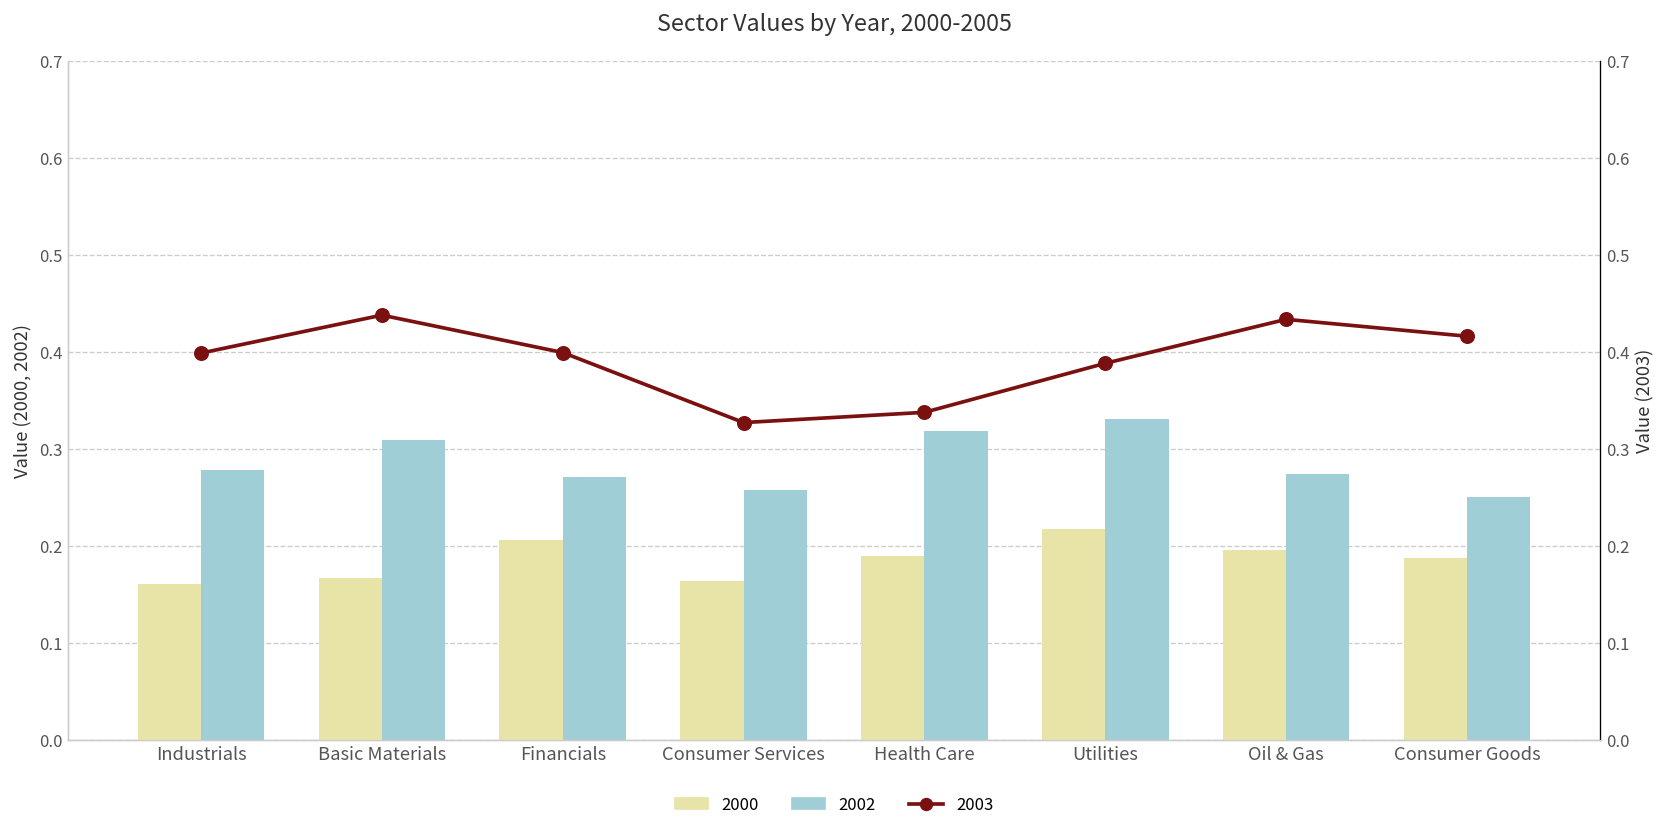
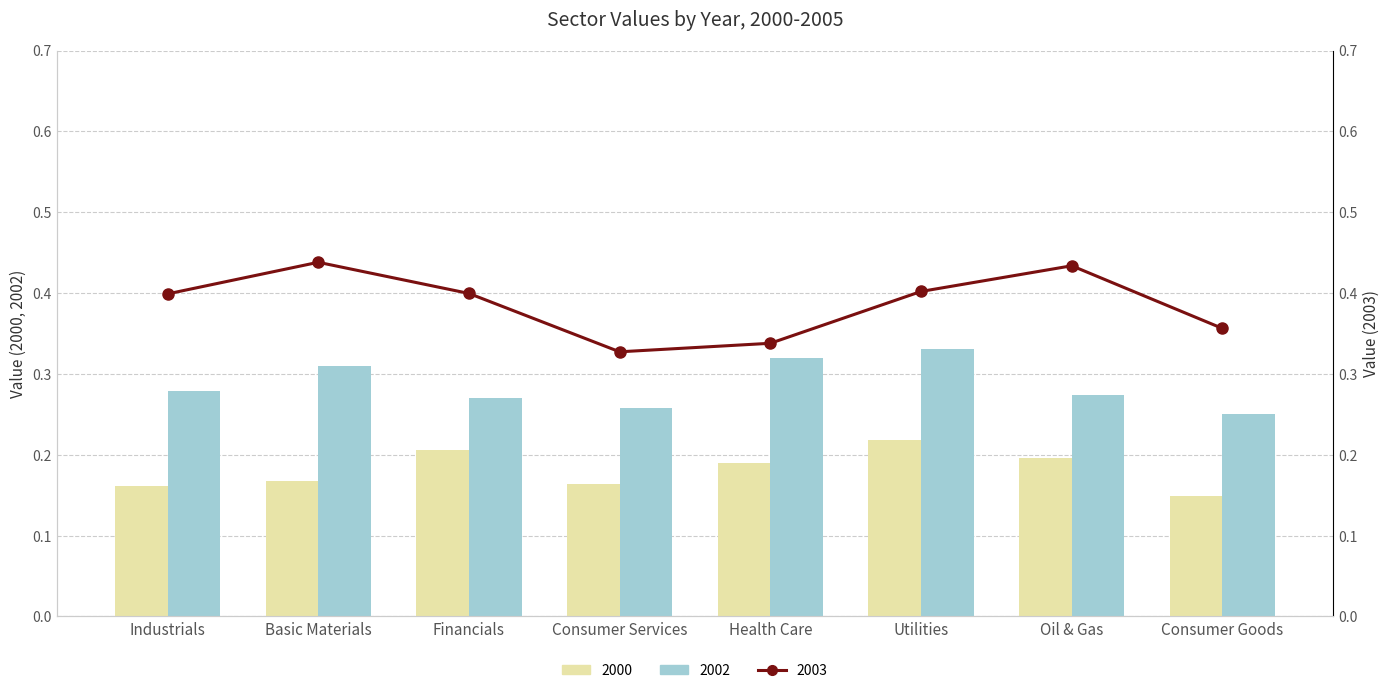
2000, Consumer Goods: 0.19 -> 0.15
2003, Utilities: 0.39 -> 0.40
2003, Consumer Goods: 0.42 -> 0.36
